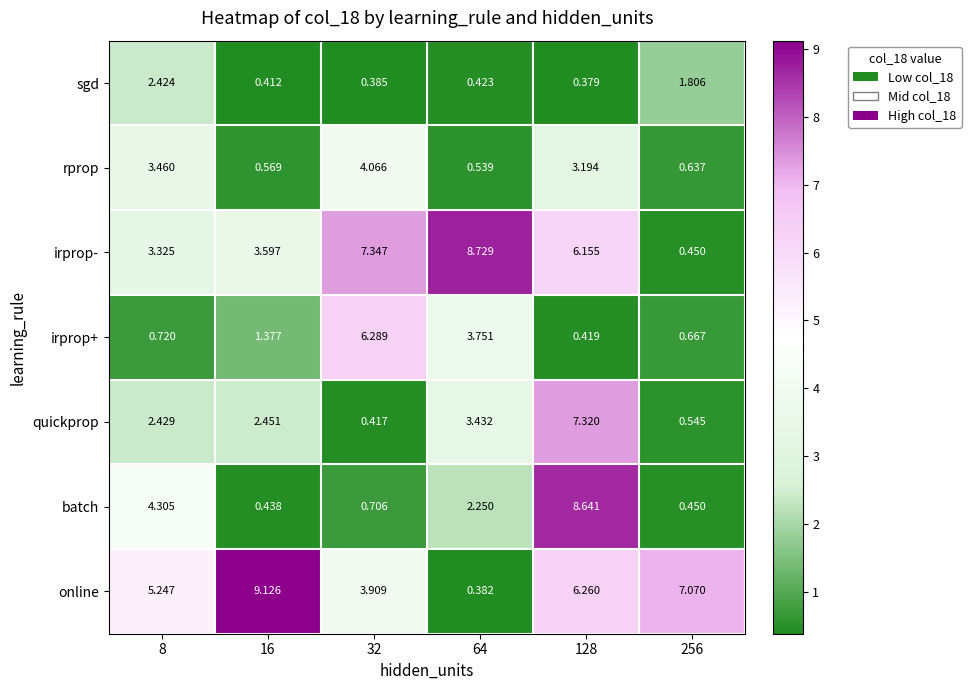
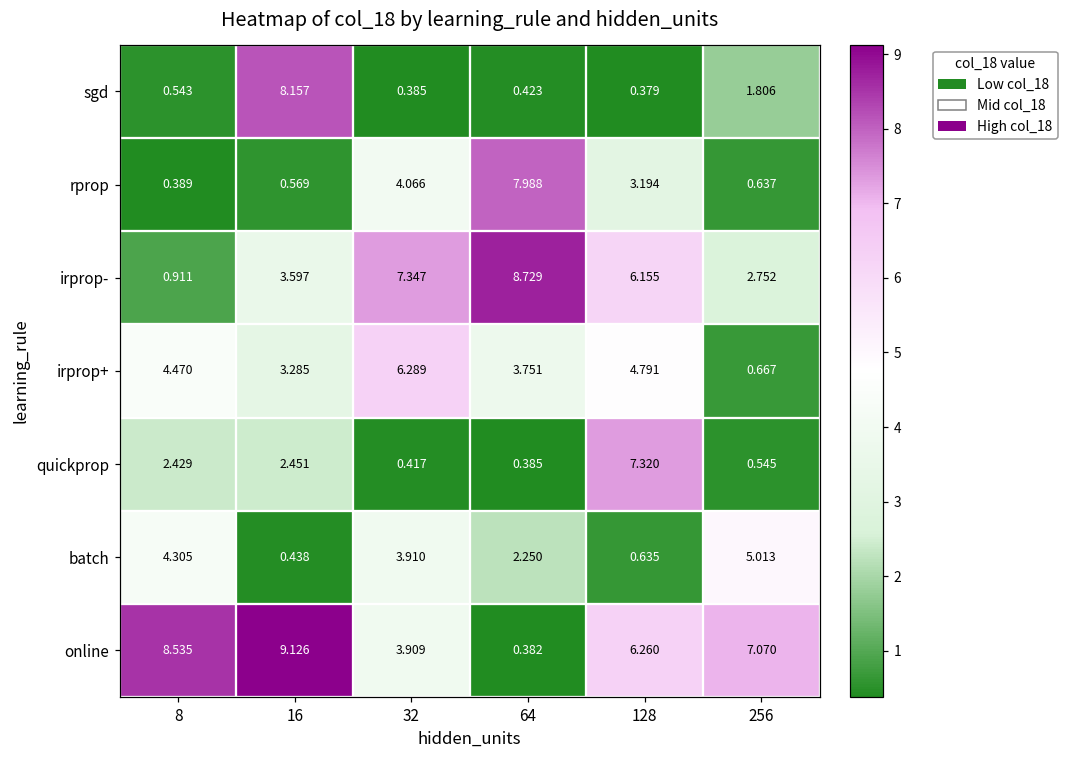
sgd, 8: 2.424 -> 0.543
sgd, 16: 0.412 -> 8.157
rprop, 8: 3.460 -> 0.389
rprop, 64: 0.539 -> 7.988
irprop-, 8: 3.325 -> 0.911
irprop-, 256: 0.450 -> 2.752
irprop+, 8: 0.720 -> 4.470
irprop+, 16: 1.377 -> 3.285
irprop+, 128: 0.419 -> 4.791
quickprop, 64: 3.432 -> 0.385
batch, 32: 0.706 -> 3.910
batch, 128: 8.641 -> 0.635
batch, 256: 0.450 -> 5.013
online, 8: 5.247 -> 8.535
